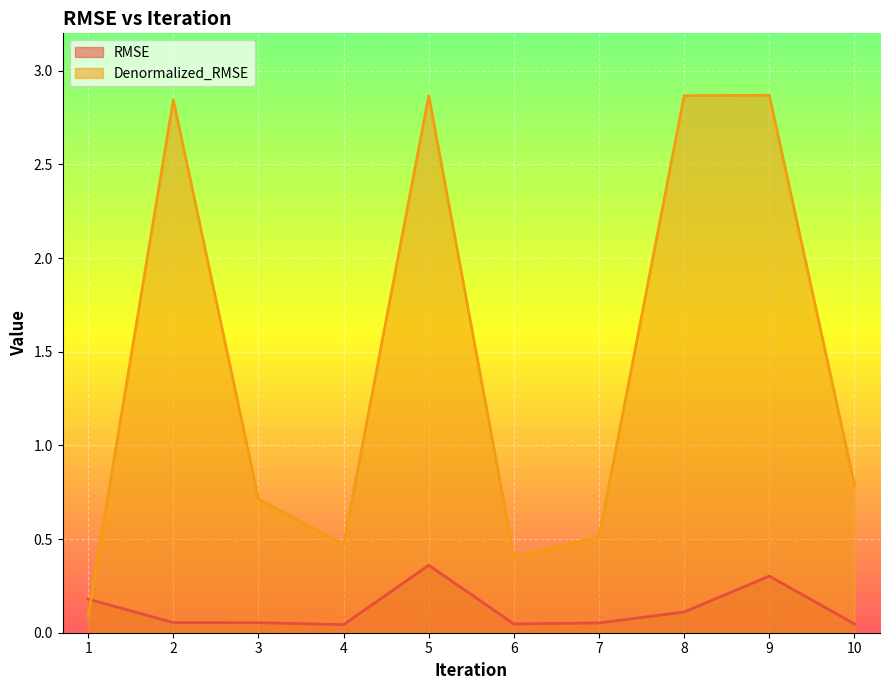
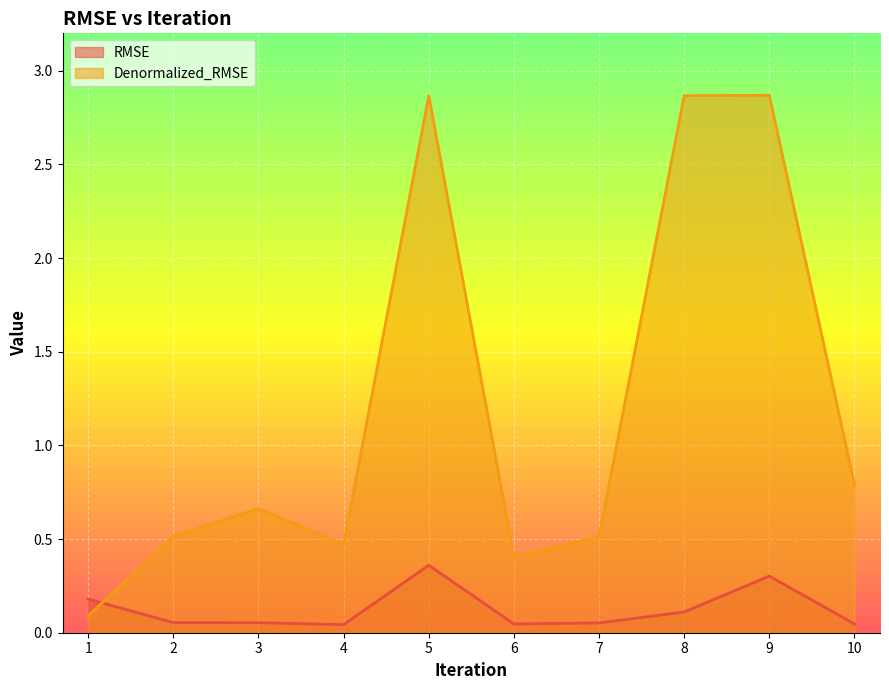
Denormalized_RMSE, 2: 2.84 -> 0.52
Denormalized_RMSE, 3: 0.71 -> 0.66
